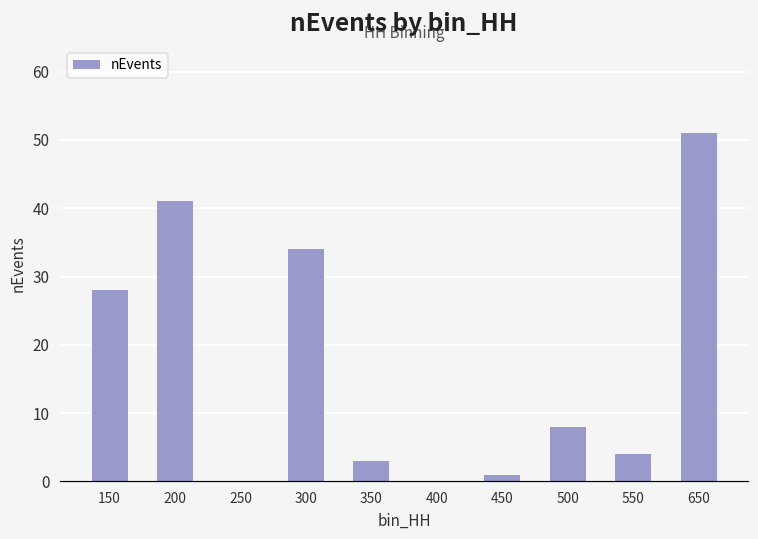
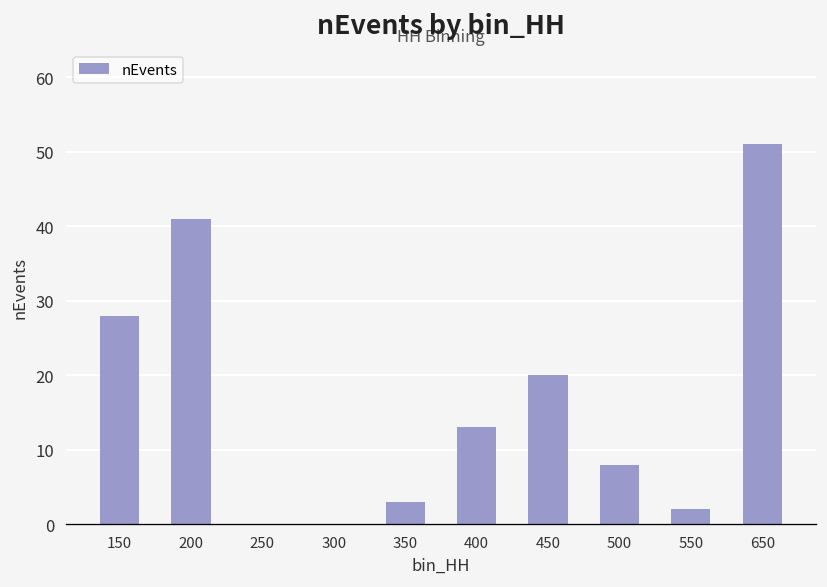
300: 34 -> 0
400: 0 -> 13
450: 1 -> 20
550: 4 -> 2
